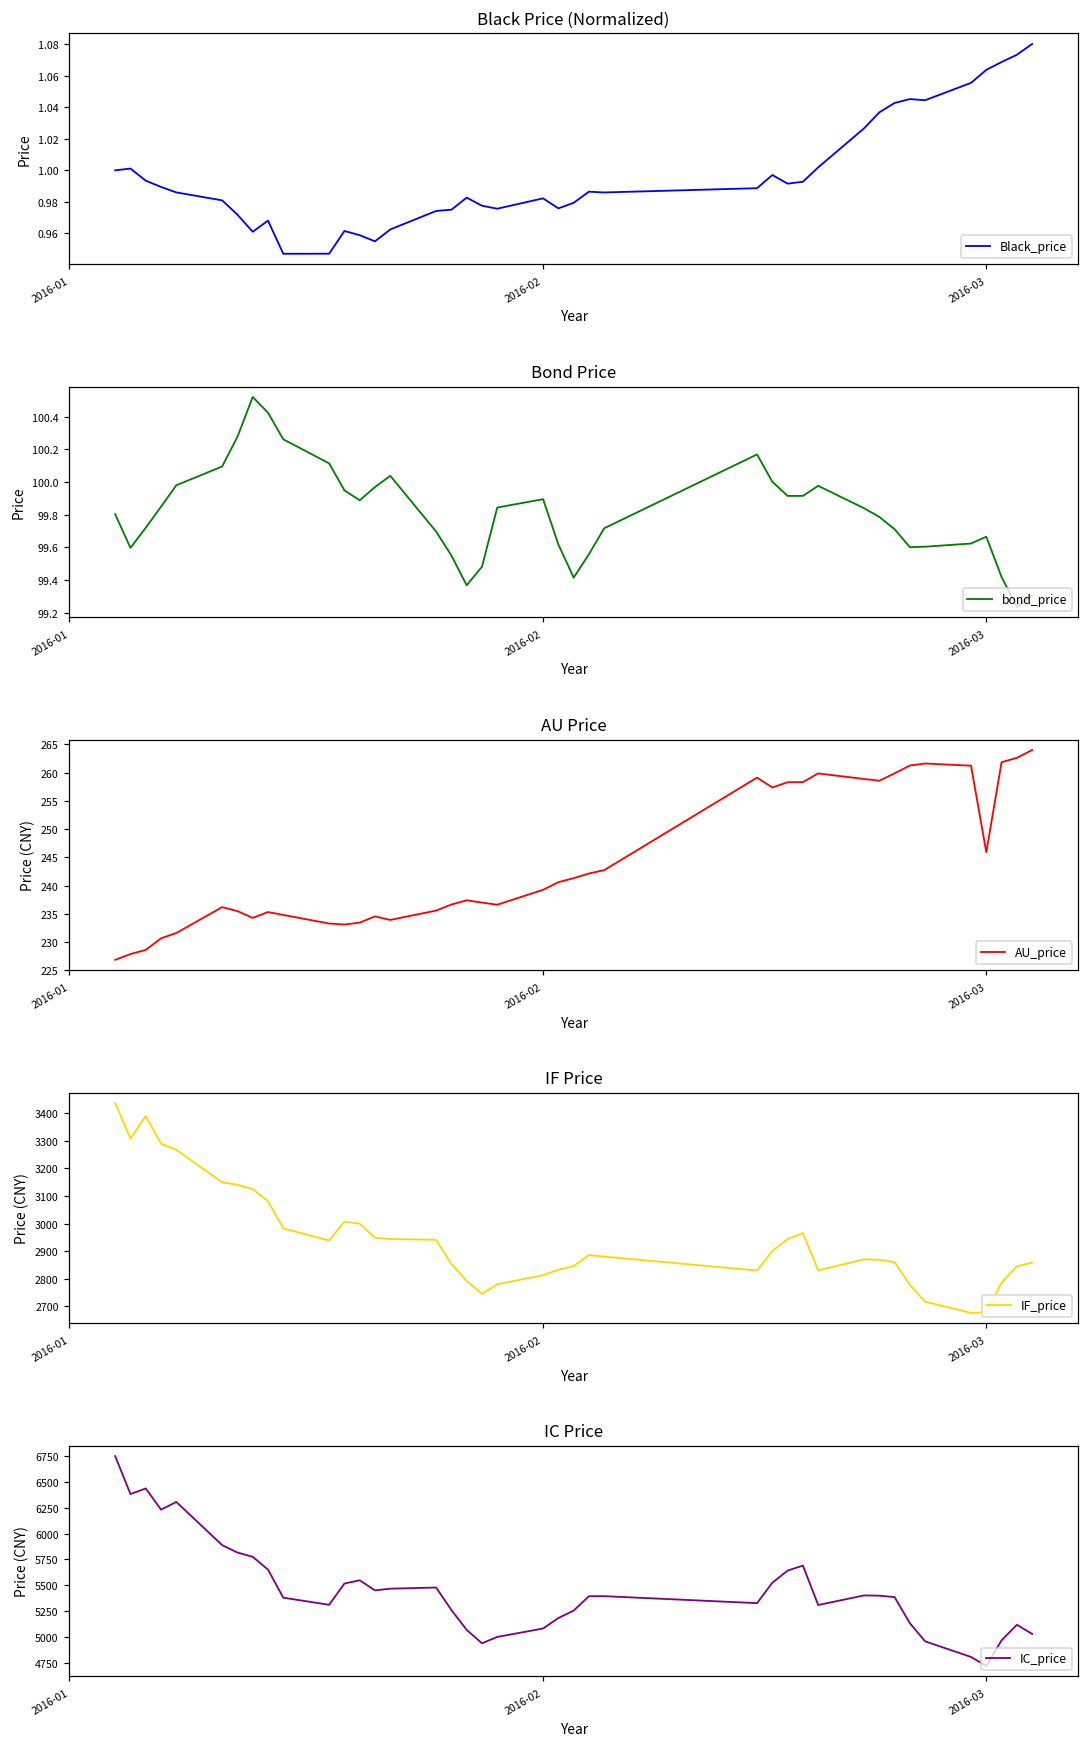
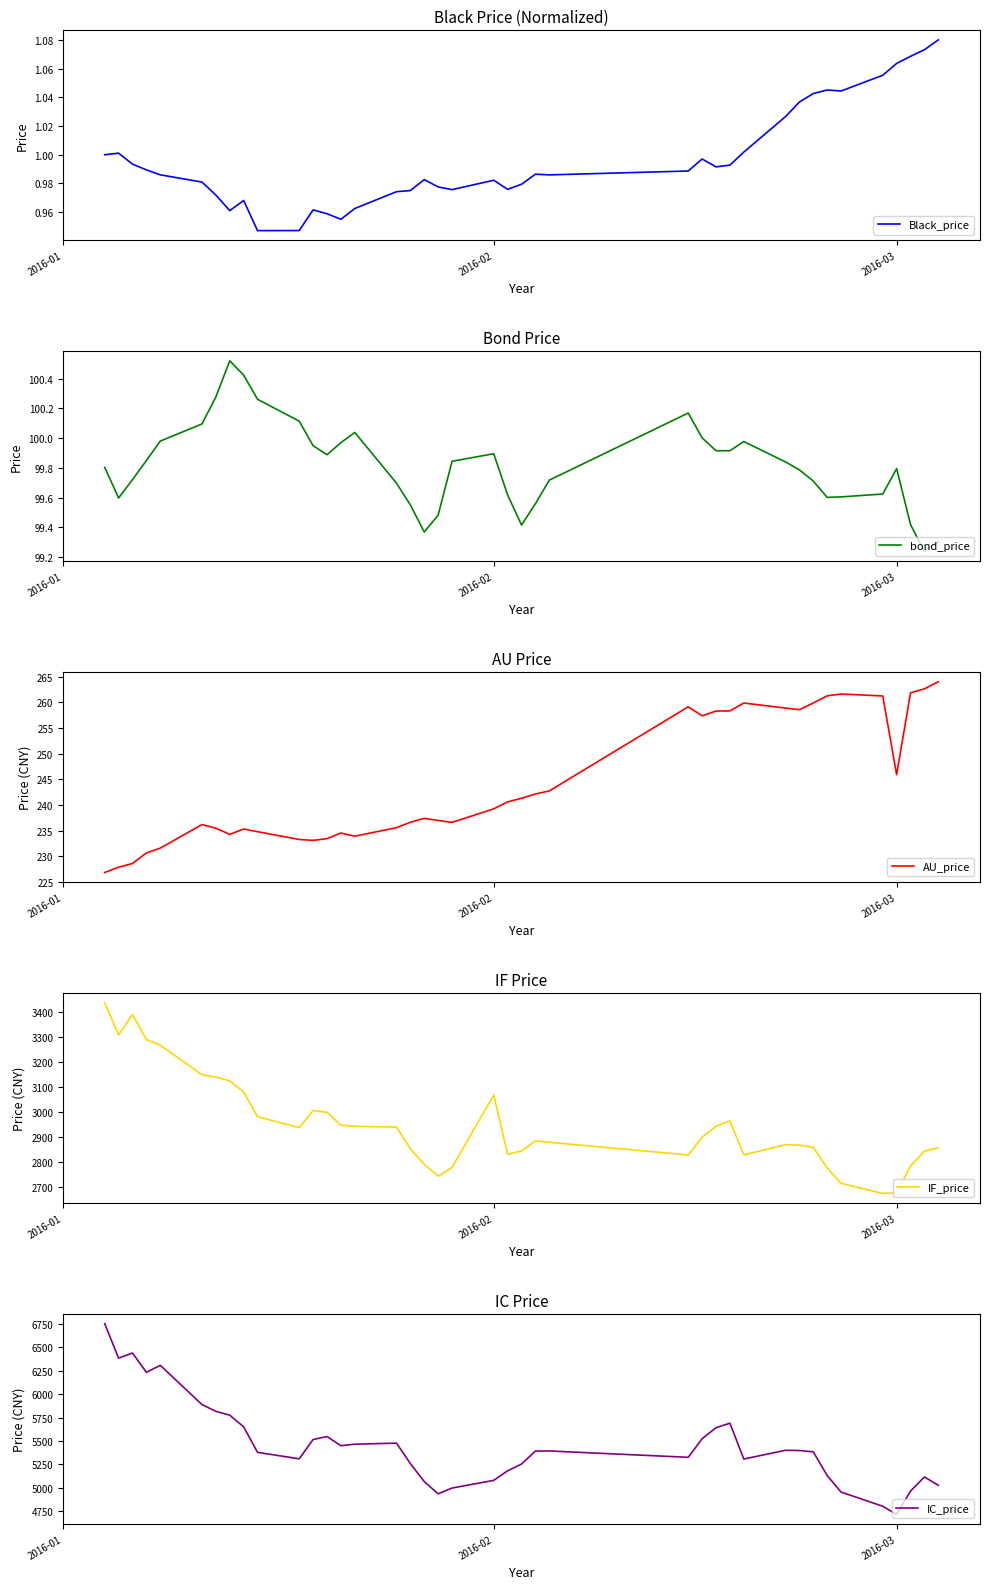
Bond Price, 2016-03: 99.67 -> 99.80
IF Price, 2016-02: 2810 -> 3070
